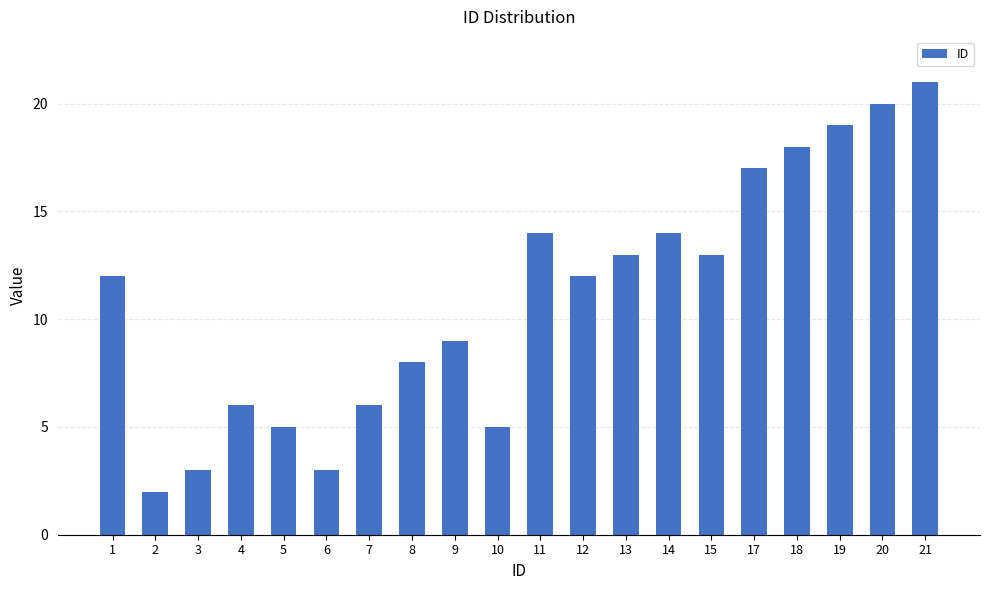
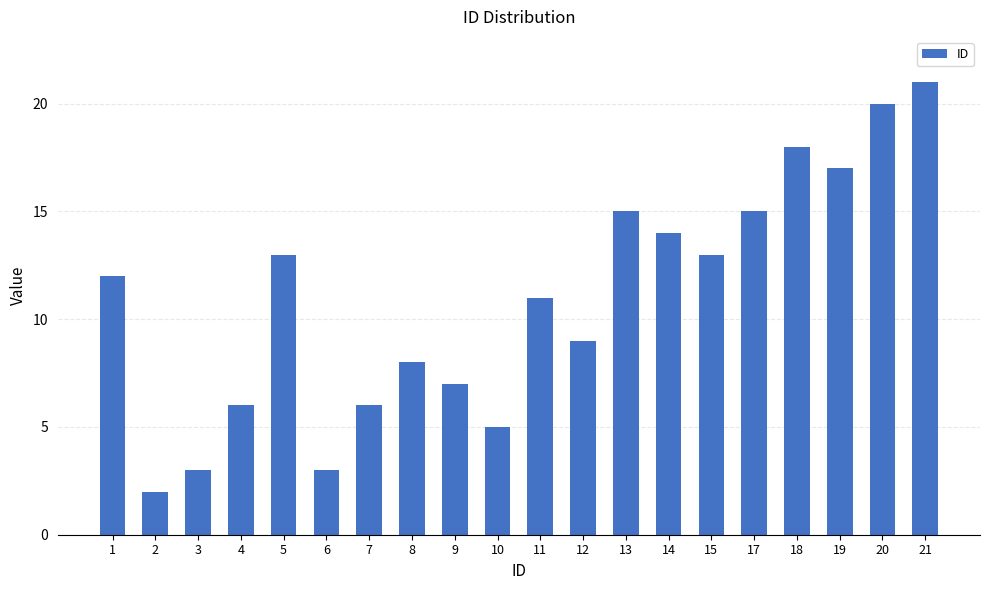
5: 5 -> 13
9: 9 -> 7
11: 14 -> 11
12: 12 -> 9
13: 13 -> 15
17: 17 -> 15
19: 19 -> 17
